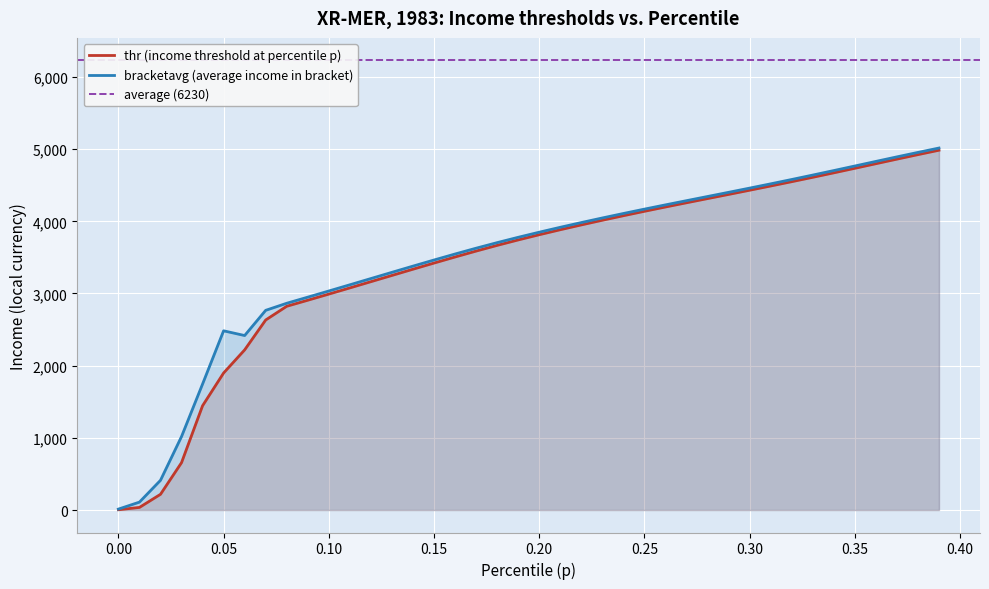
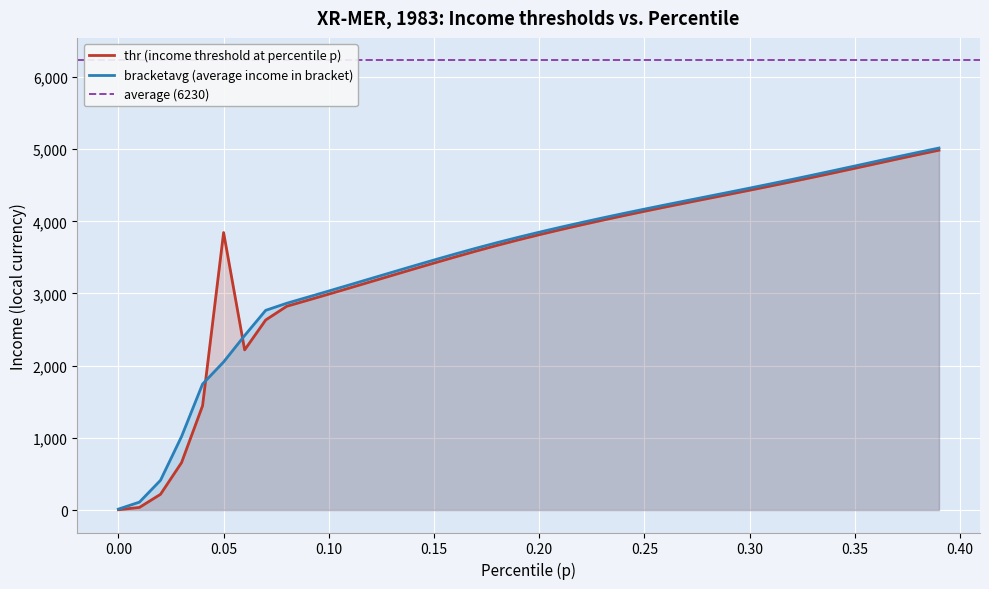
thr (income threshold at percentile p), 0.05: 1,900 -> 3,800
bracketavg (average income in bracket), 0.05: 2,500 -> 2,100
